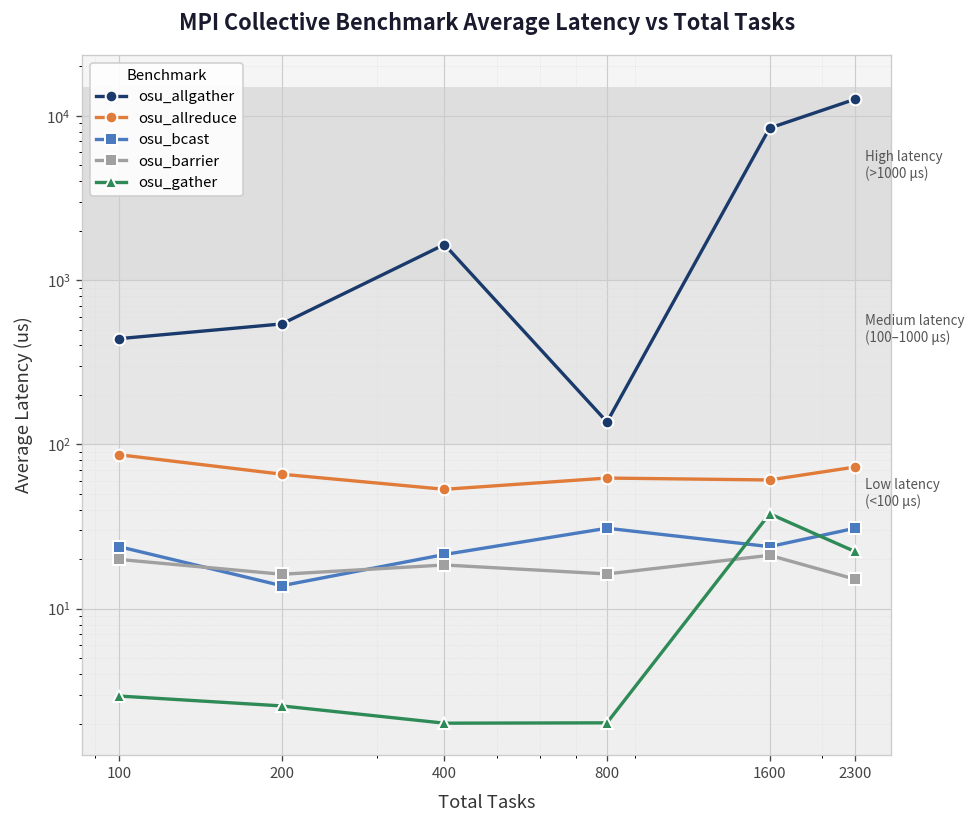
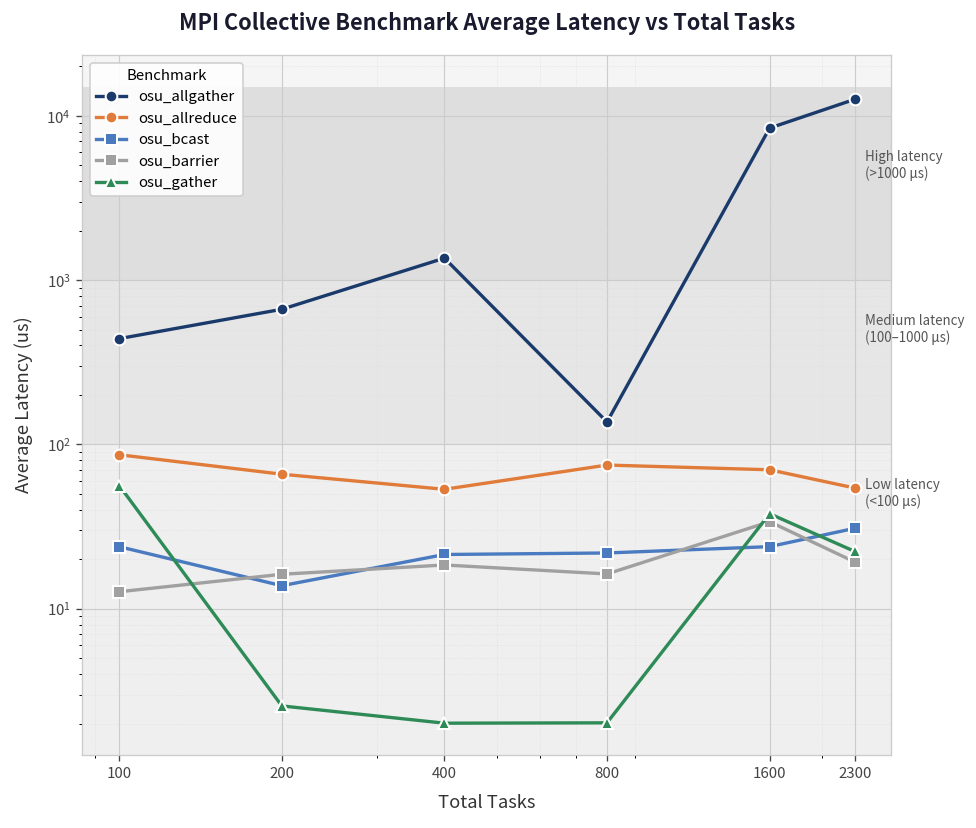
osu_barrier, 100: 20 -> 13
osu_gather, 100: 2.9 -> 56
osu_allgather, 200: 540 -> 700
osu_allgather, 400: 1600 -> 1400
osu_allreduce, 800: 60 -> 70
osu_bcast, 800: 31 -> 22
osu_allreduce, 1600: 60 -> 70
osu_barrier, 1600: 21 -> 34
osu_allreduce, 2300: 70 -> 54
osu_barrier, 2300: 15 -> 19
